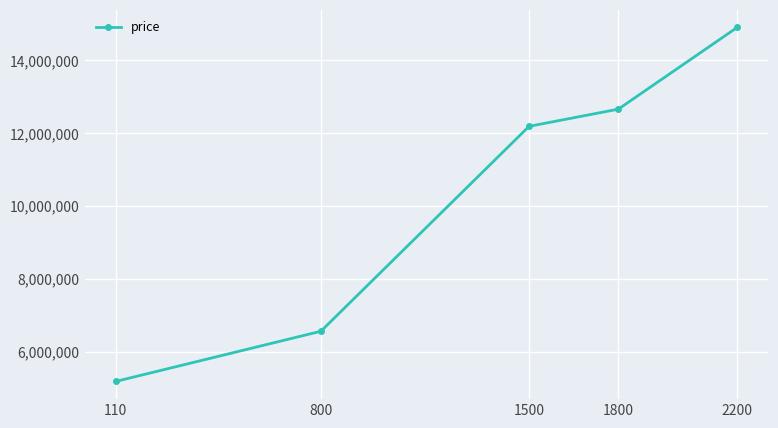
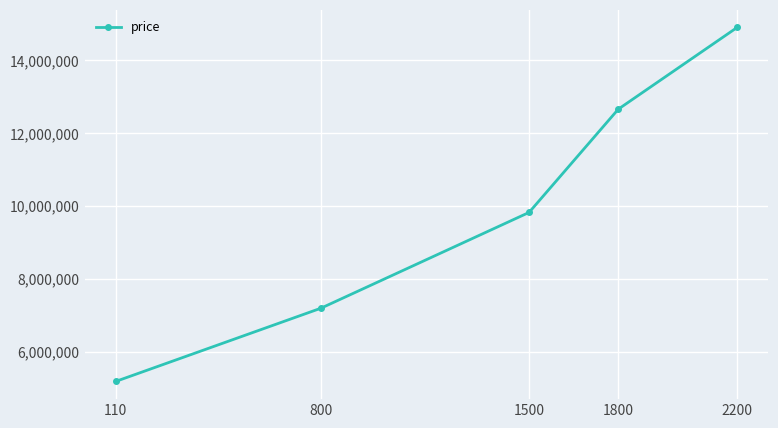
800: 6,600,000 -> 7,200,000
1500: 12,200,000 -> 9,800,000
